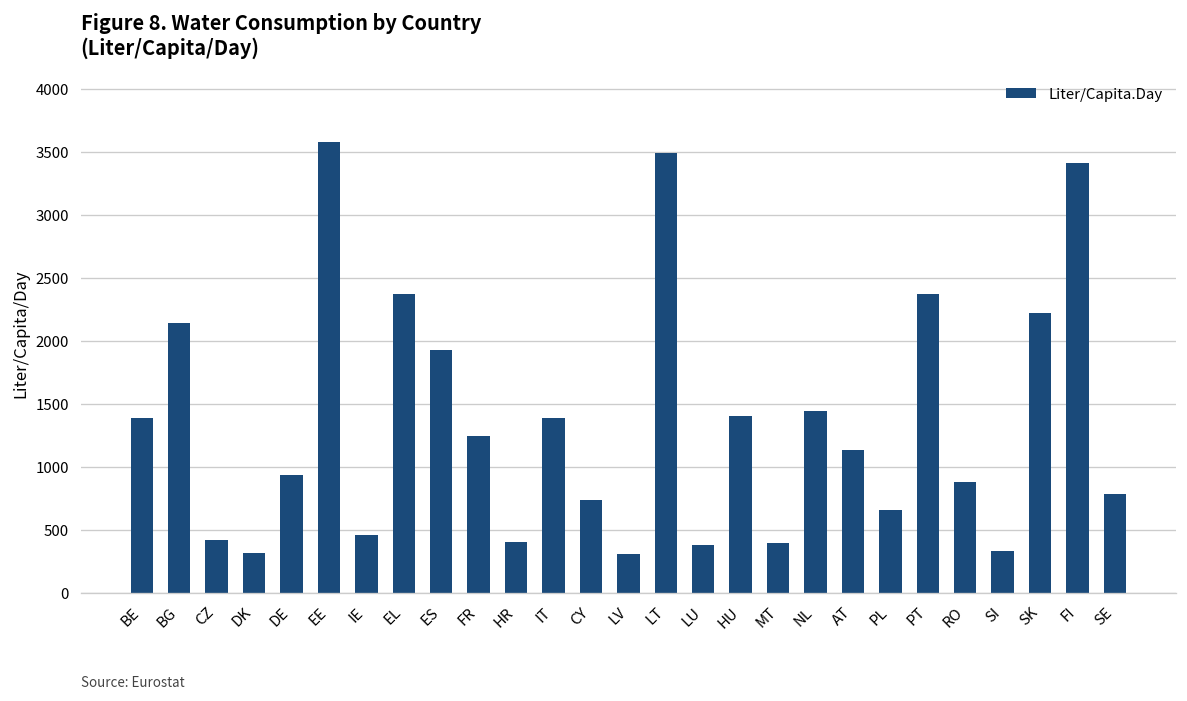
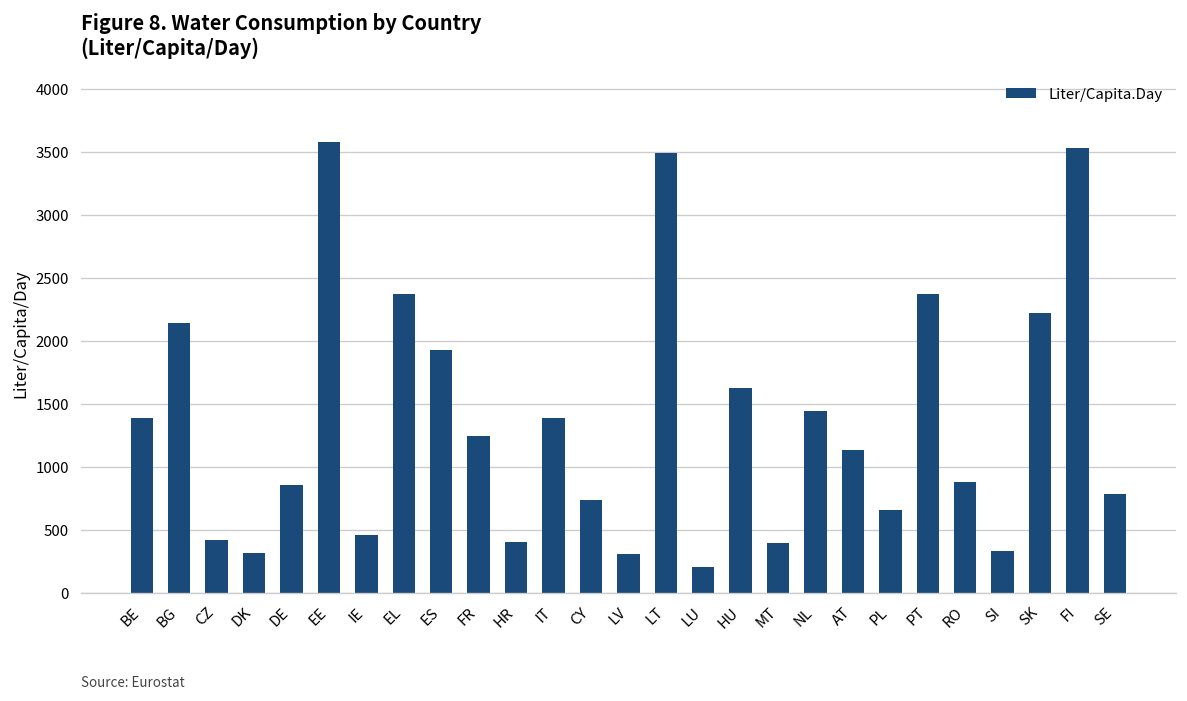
DE: 940 -> 860
LU: 380 -> 210
HU: 1400 -> 1630
FI: 3410 -> 3530
